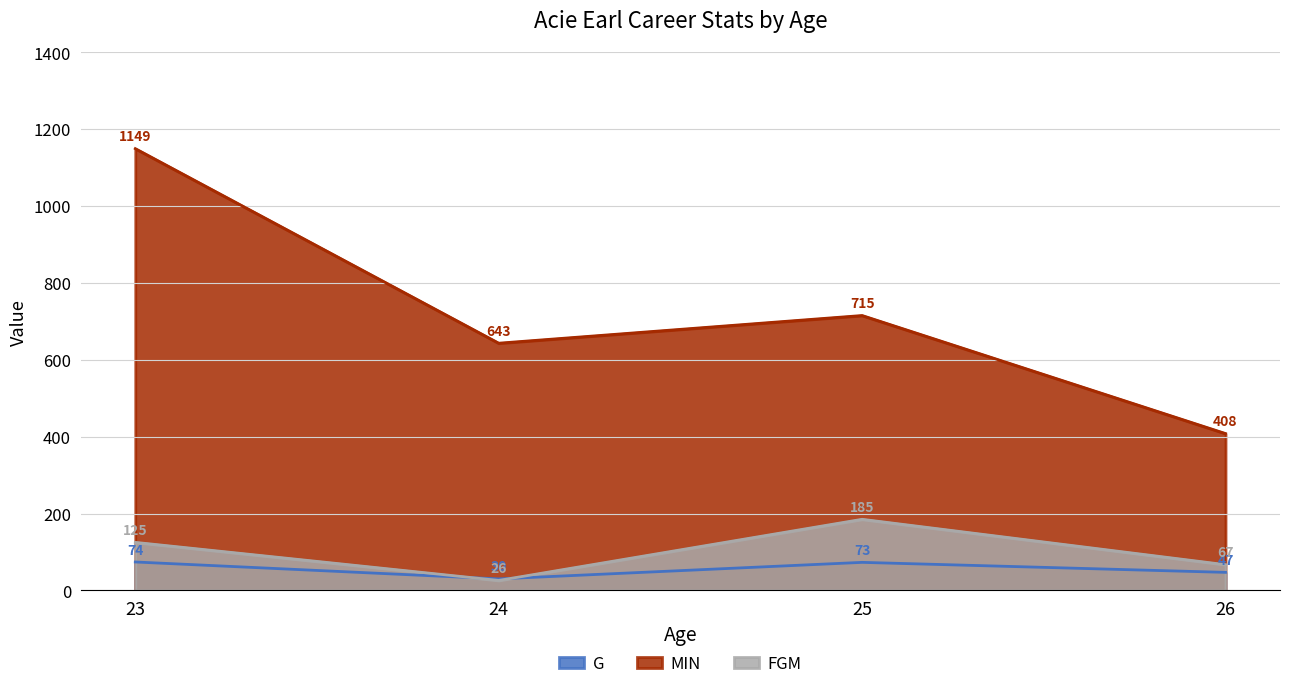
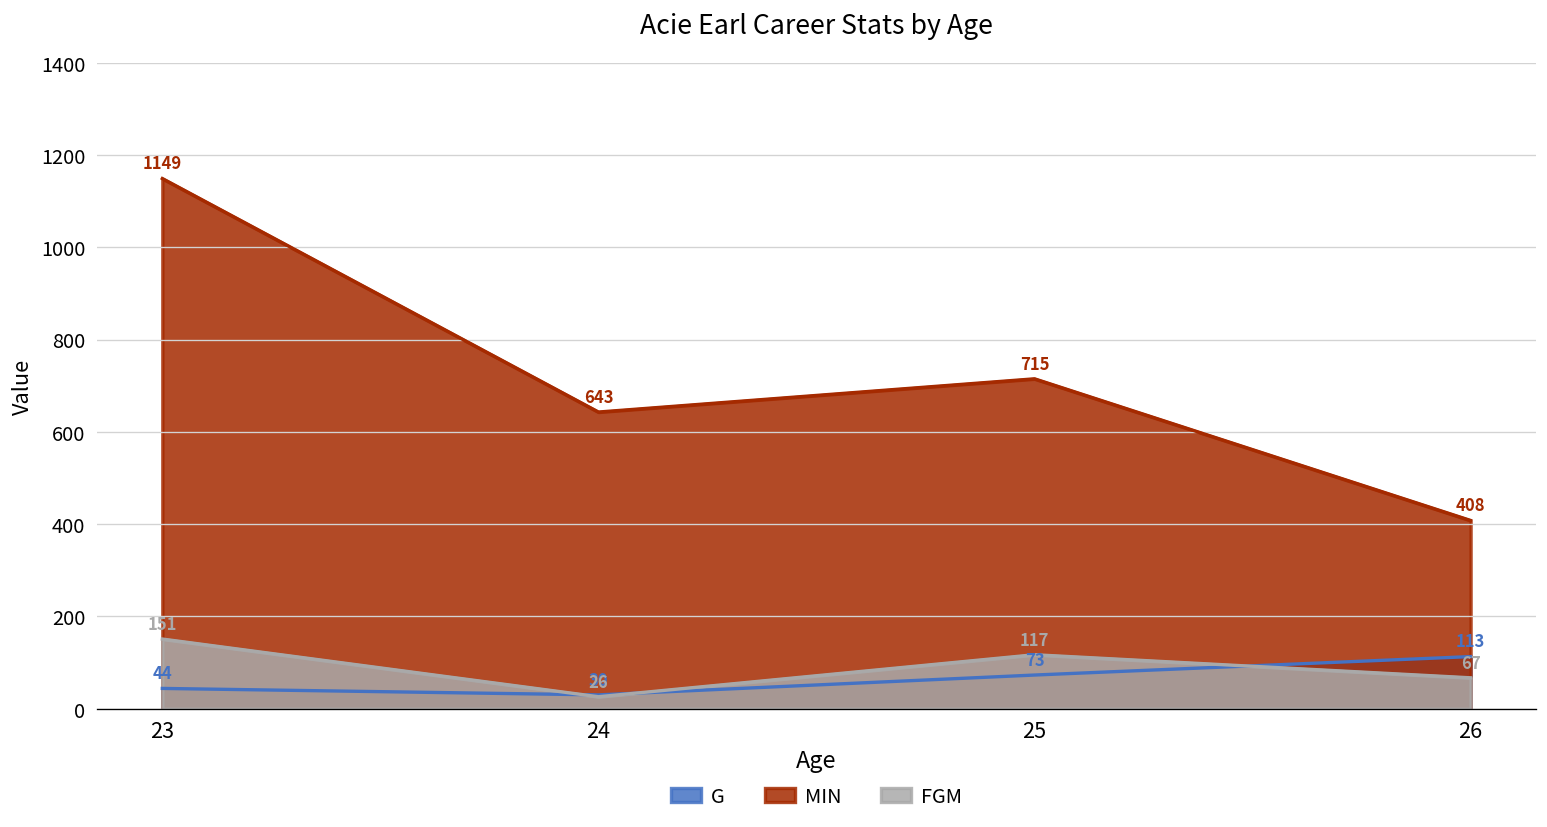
G, 23: 74 -> 44
FGM, 23: 125 -> 151
FGM, 25: 185 -> 117
G, 26: 47 -> 113
